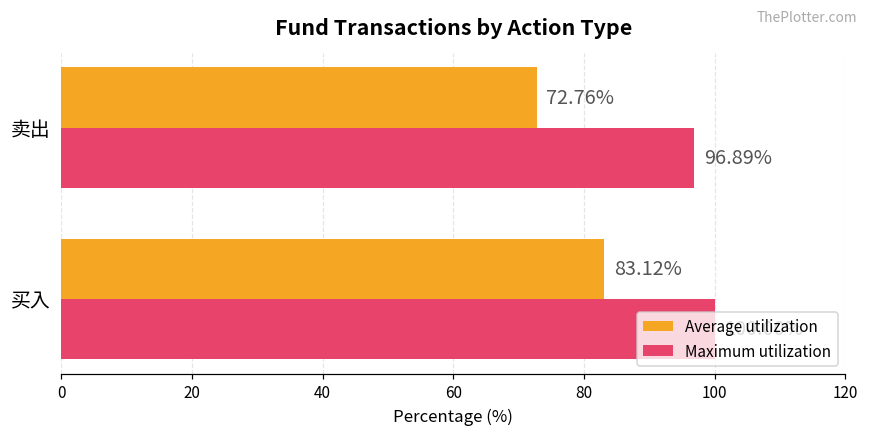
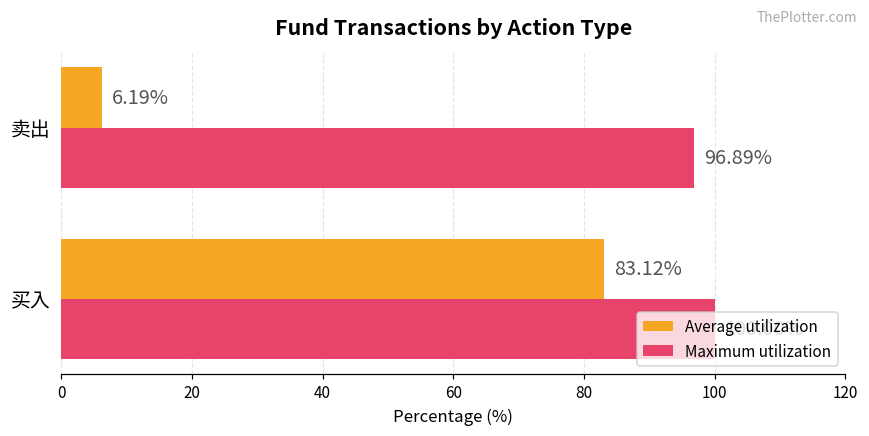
Average utilization, 卖出: 72.76% -> 6.19%
